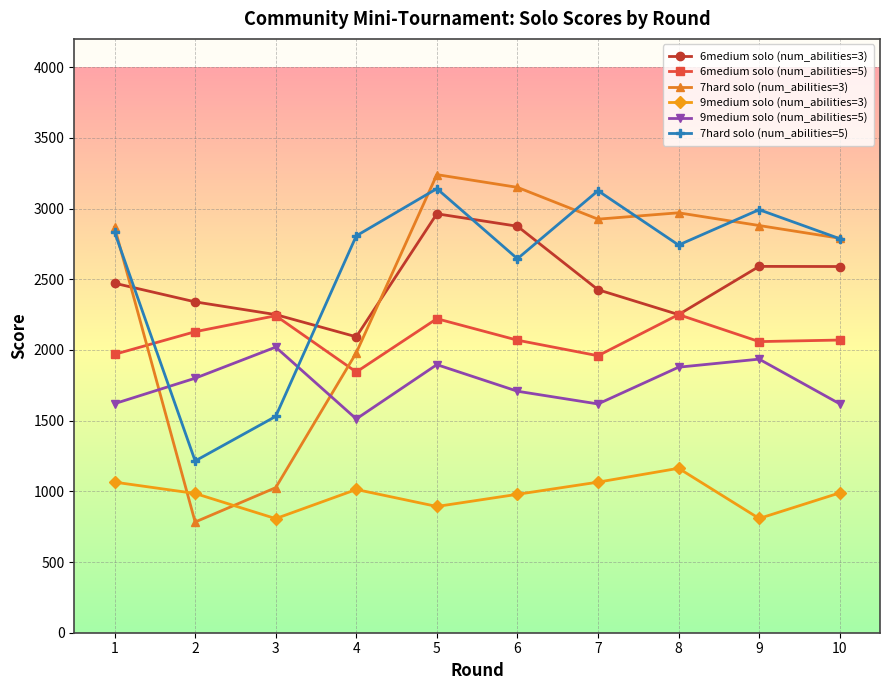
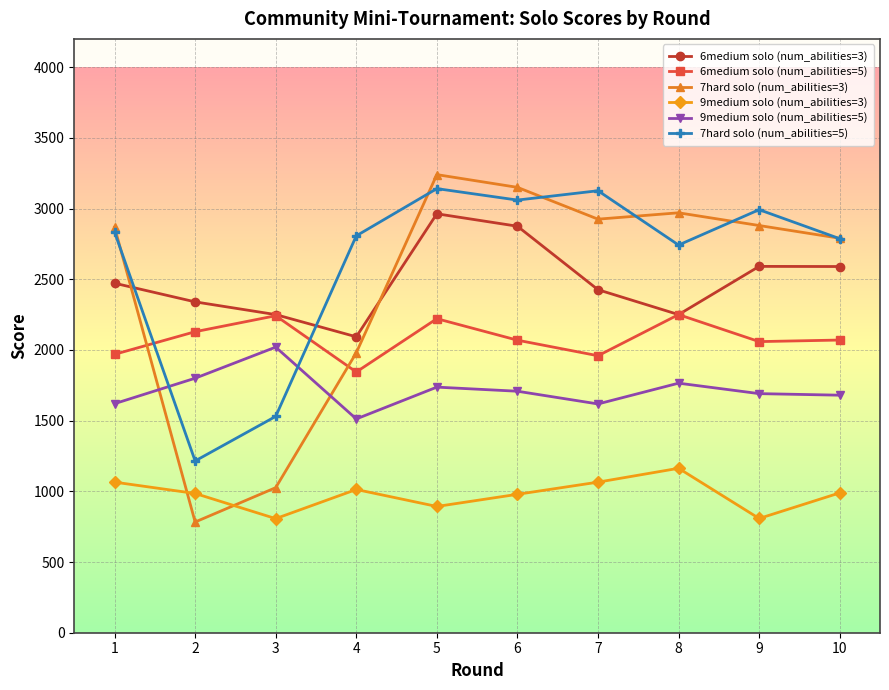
9medium solo (num_abilities=5), 5: 1900 -> 1740
7hard solo (num_abilities=5), 6: 2650 -> 3060
9medium solo (num_abilities=5), 8: 1880 -> 1770
9medium solo (num_abilities=5), 9: 1940 -> 1690
9medium solo (num_abilities=5), 10: 1620 -> 1680
